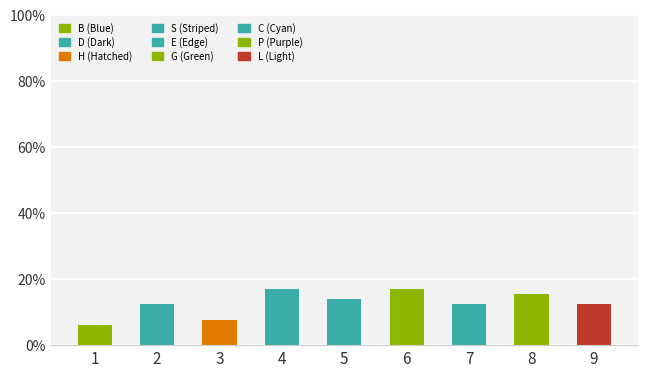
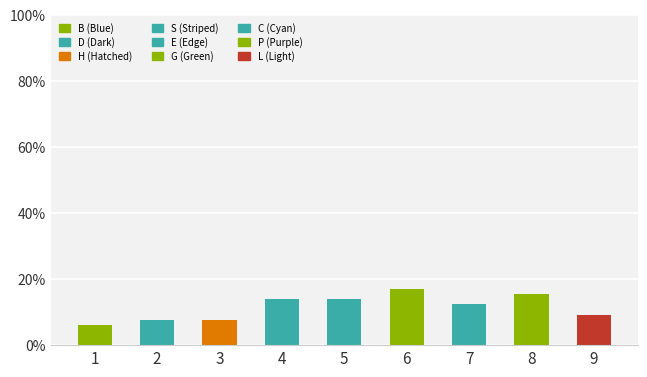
2: 12% -> 8%
4: 17% -> 14%
9: 12% -> 9%
